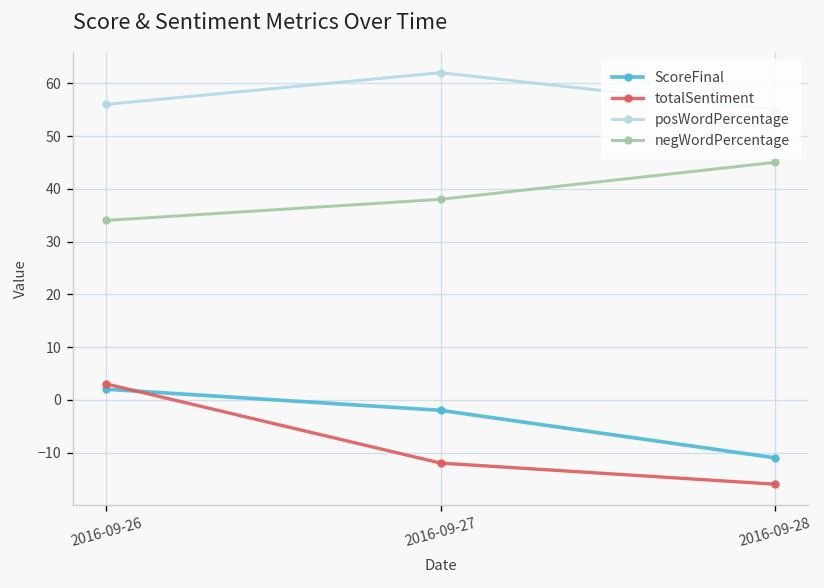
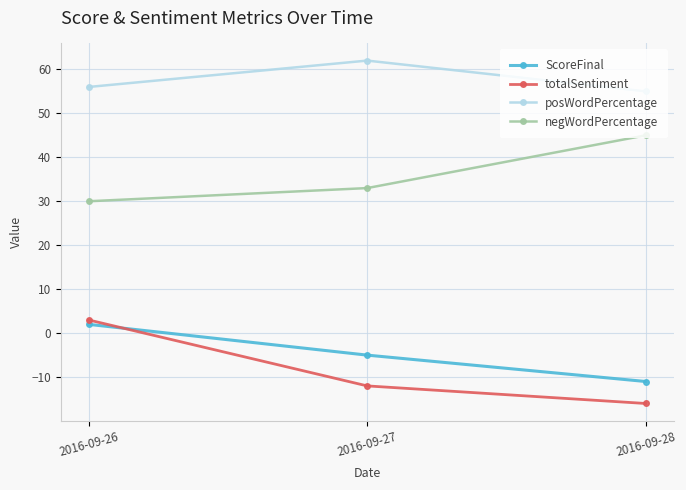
negWordPercentage, 2016-09-26: 34 -> 30
ScoreFinal, 2016-09-27: -2 -> -5
negWordPercentage, 2016-09-27: 38 -> 33
